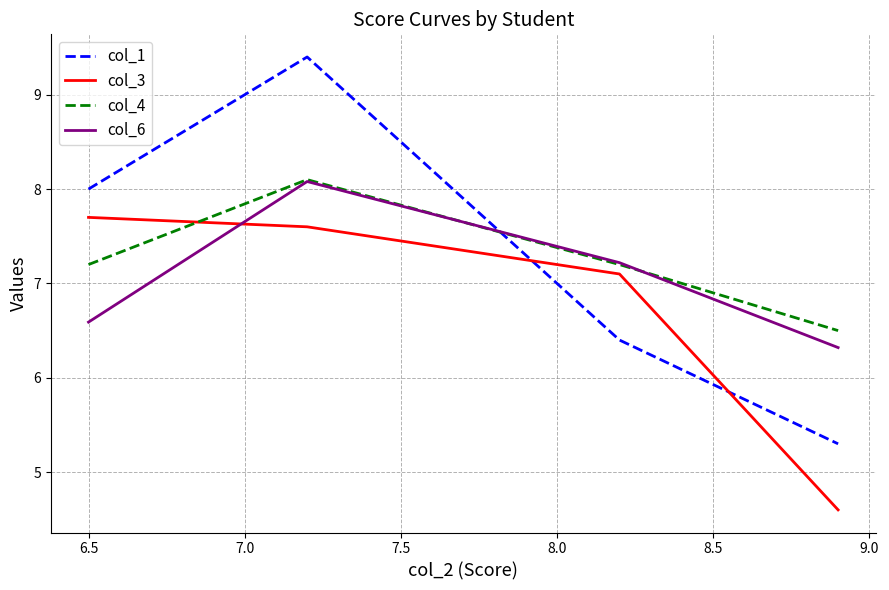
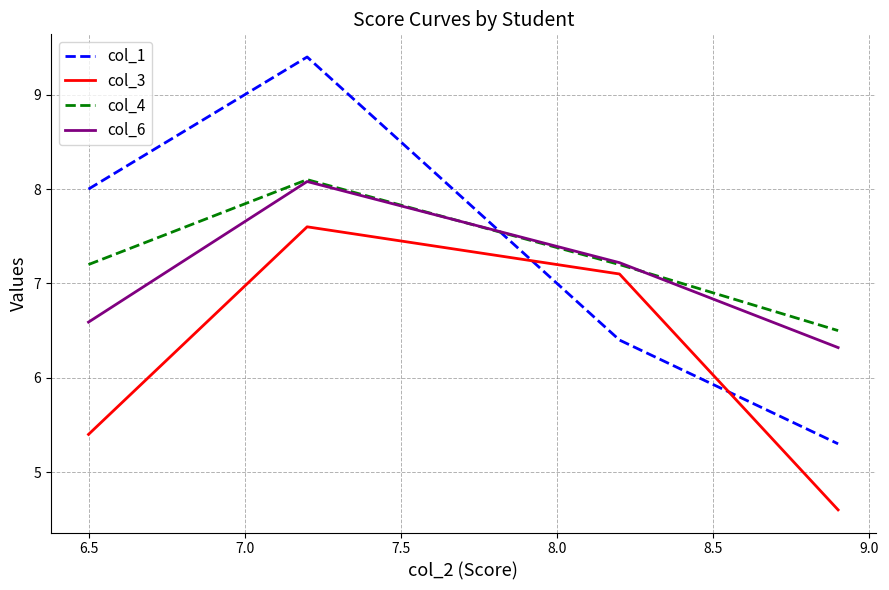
col_3, 6.5: 7.7 -> 5.4
